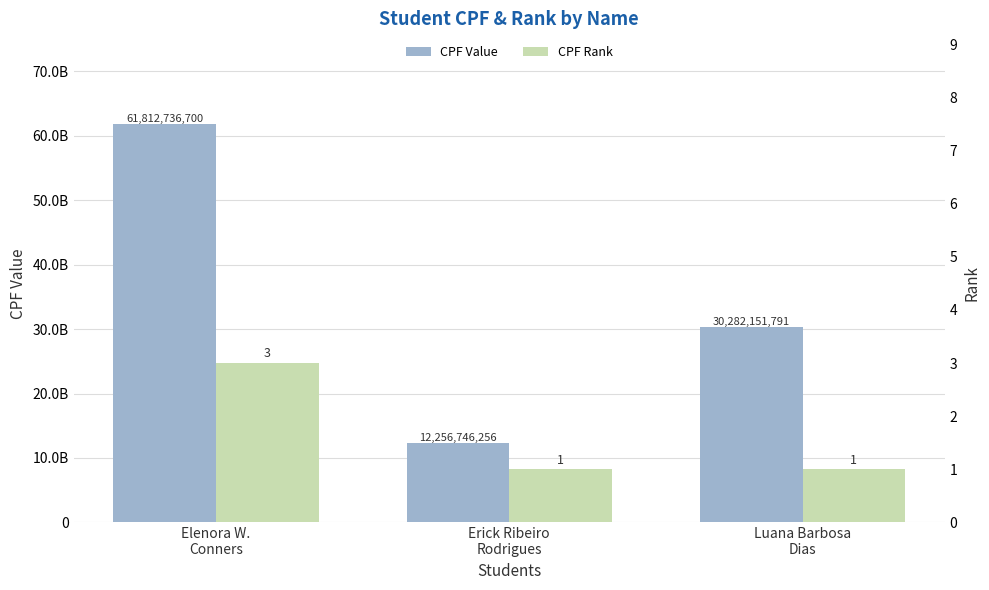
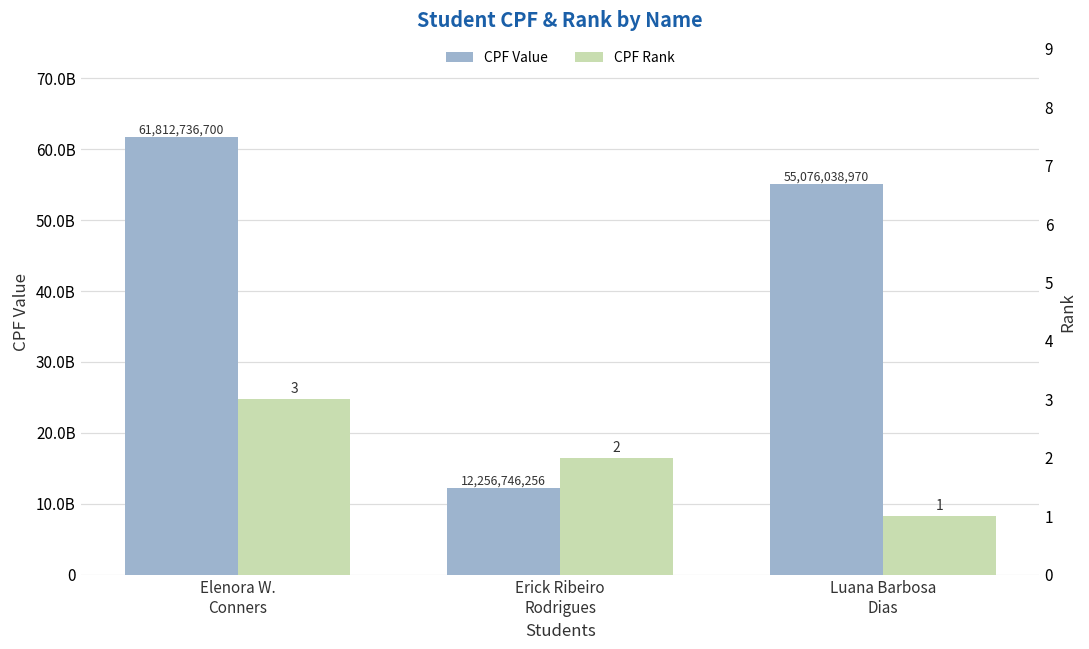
CPF Value, Luana Barbosa Dias: 30,282,151,791 -> 55,076,038,970
CPF Rank, Erick Ribeiro Rodrigues: 1 -> 2
